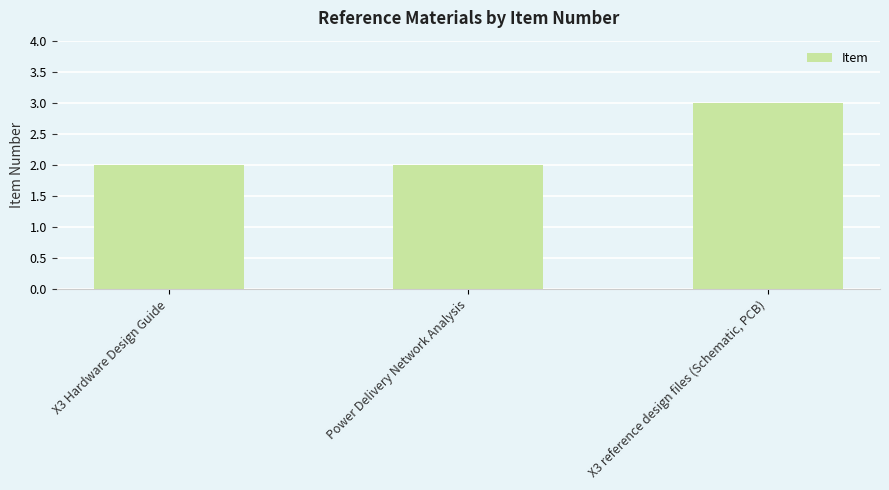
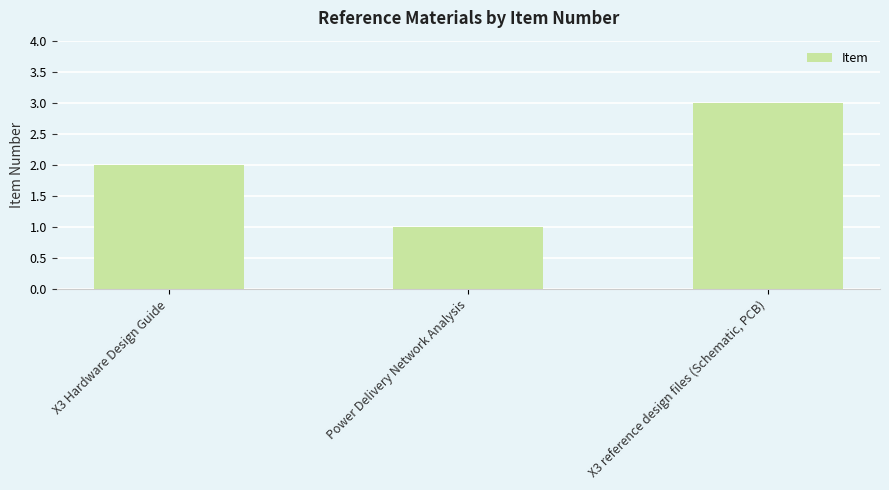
Power Delivery Network Analysis: 2 -> 1
